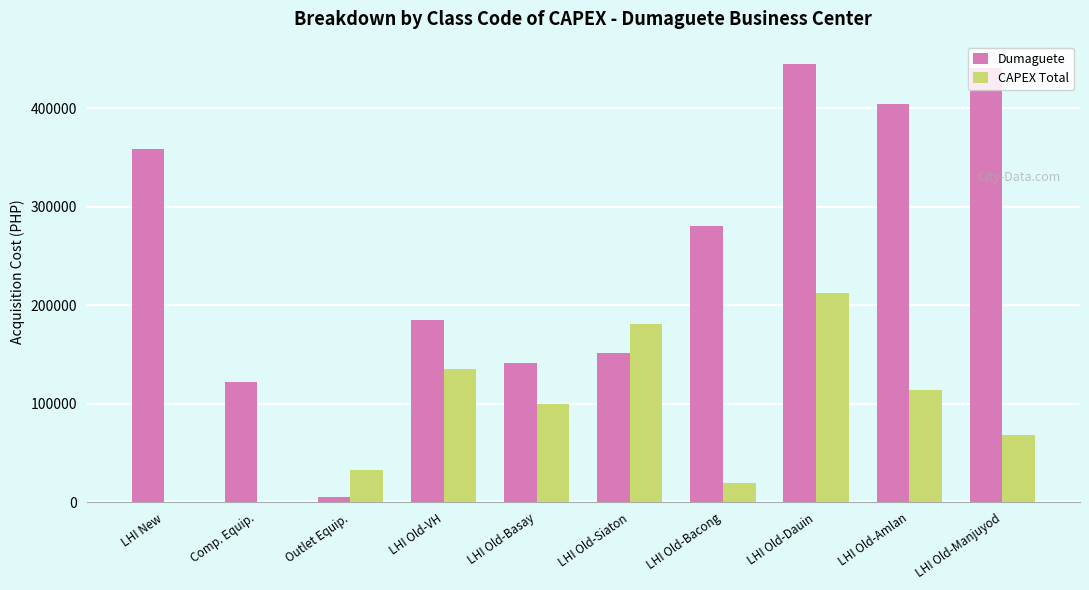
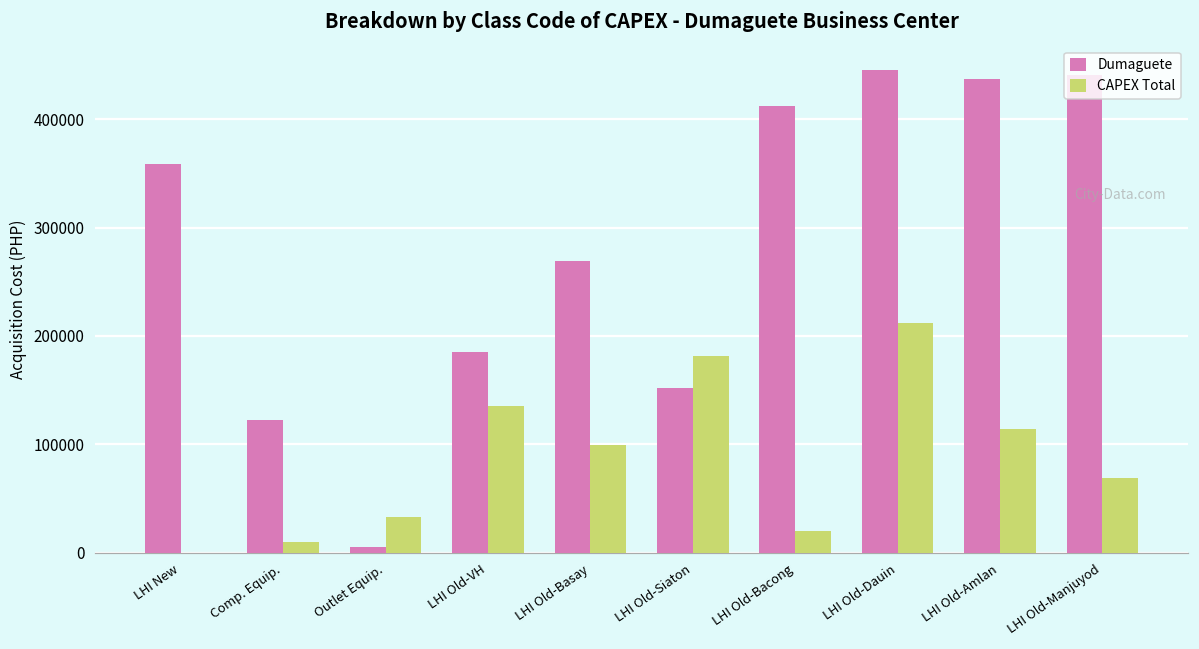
CAPEX Total, Comp. Equip.: 0 -> 10000
Dumaguete, LHI Old-Basay: 140000 -> 270000
Dumaguete, LHI Old-Bacong: 280000 -> 410000
Dumaguete, LHI Old-Amlan: 400000 -> 440000
